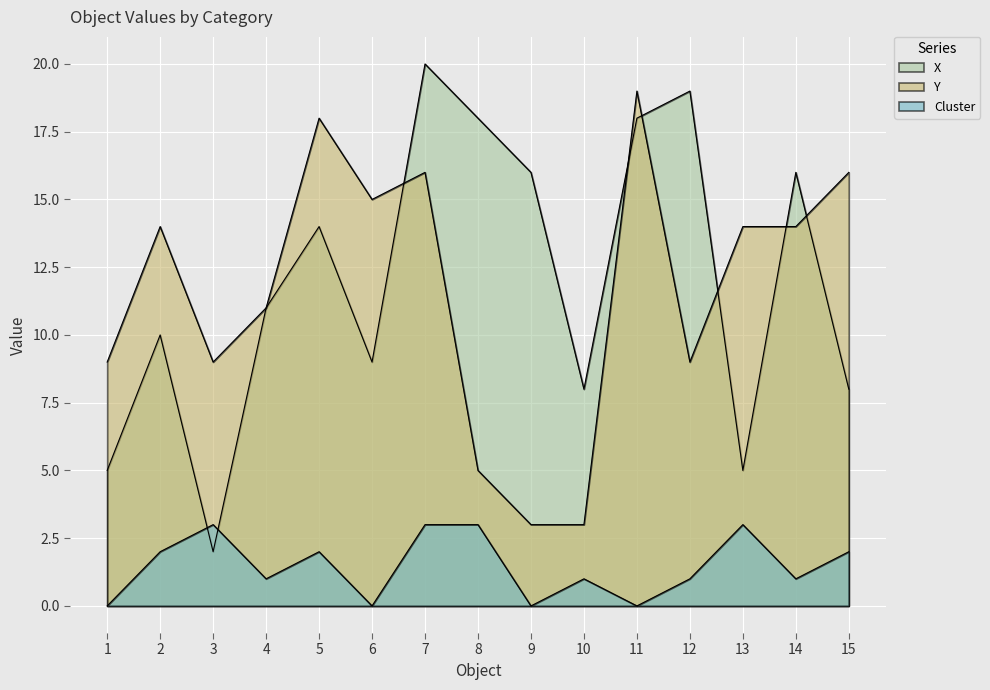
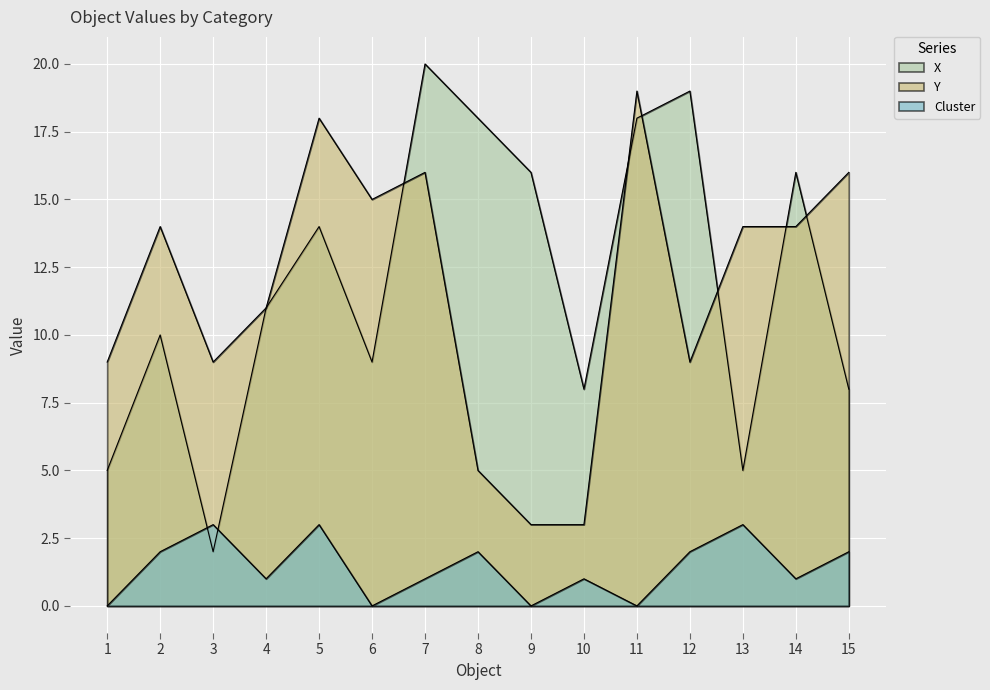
Cluster, 5: 2 -> 3
Cluster, 7: 3 -> 1
Cluster, 8: 3 -> 2
Cluster, 12: 1 -> 2
